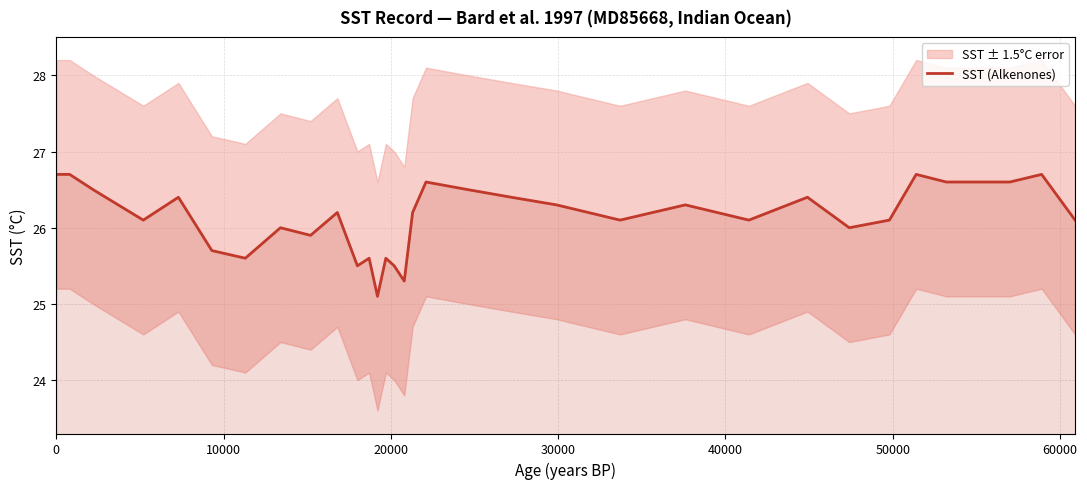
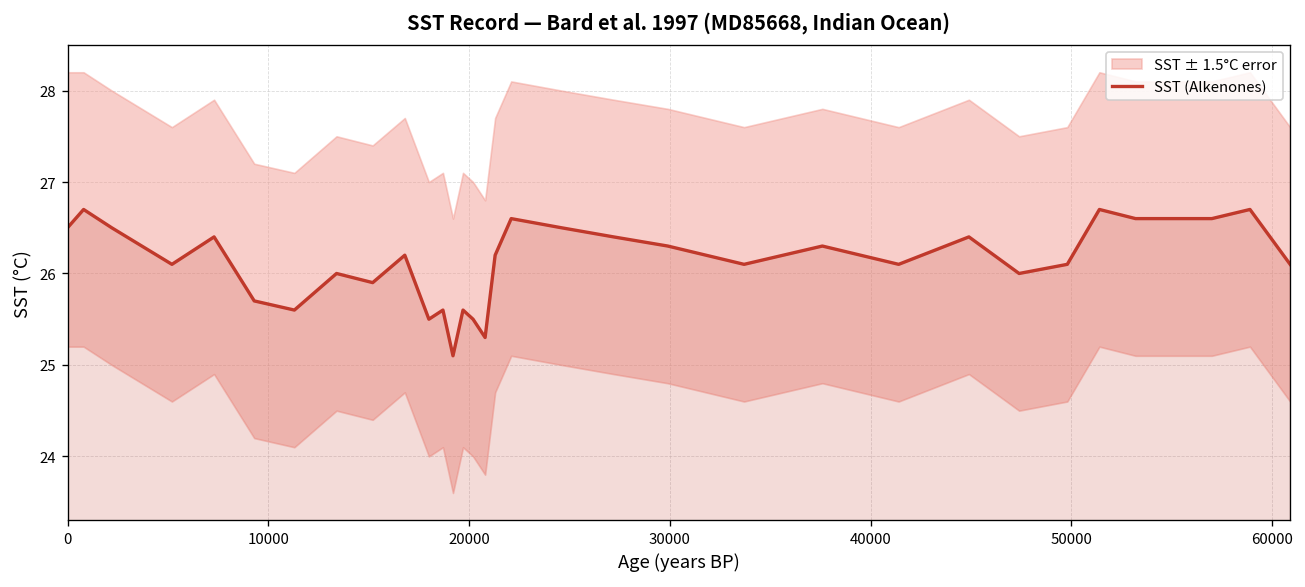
SST (Alkenones), 0: 26.7 -> 26.5
